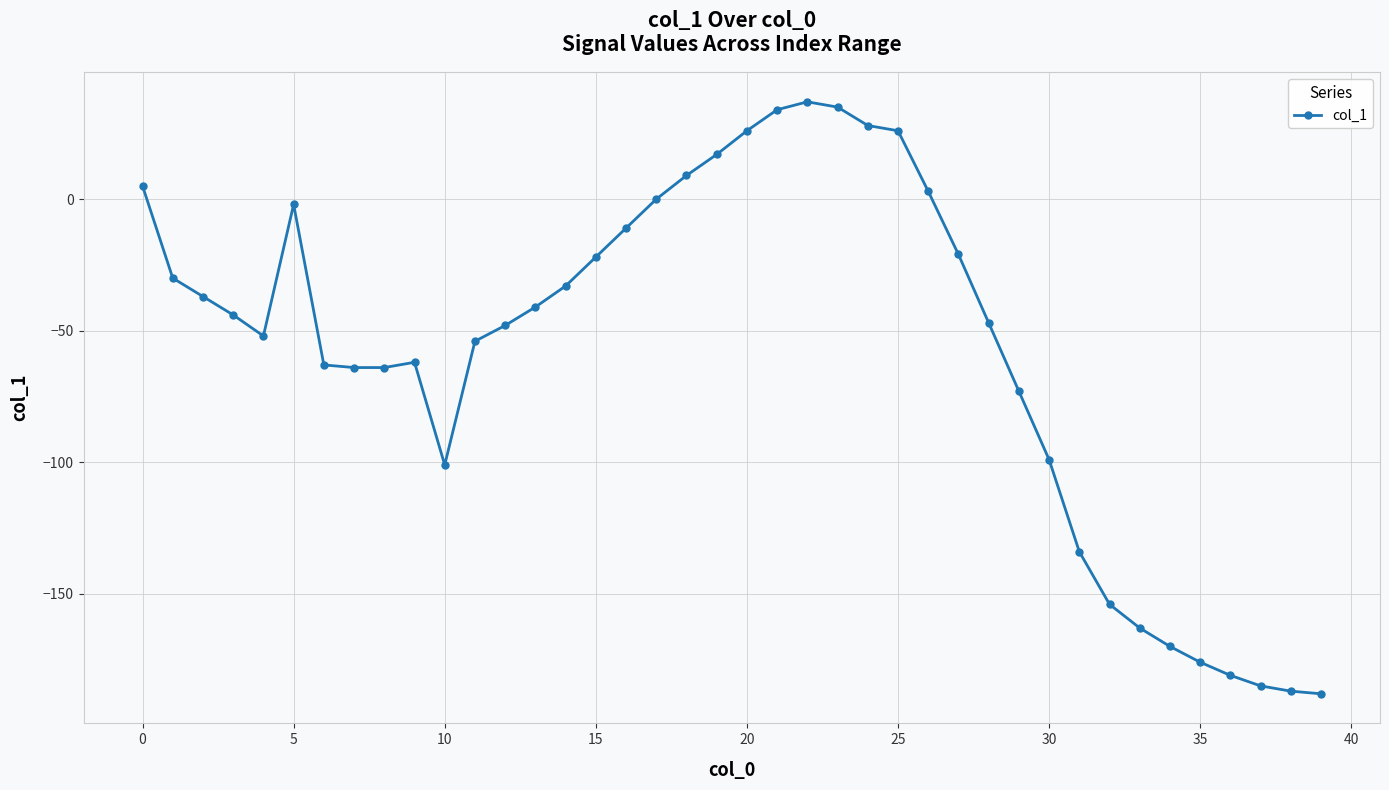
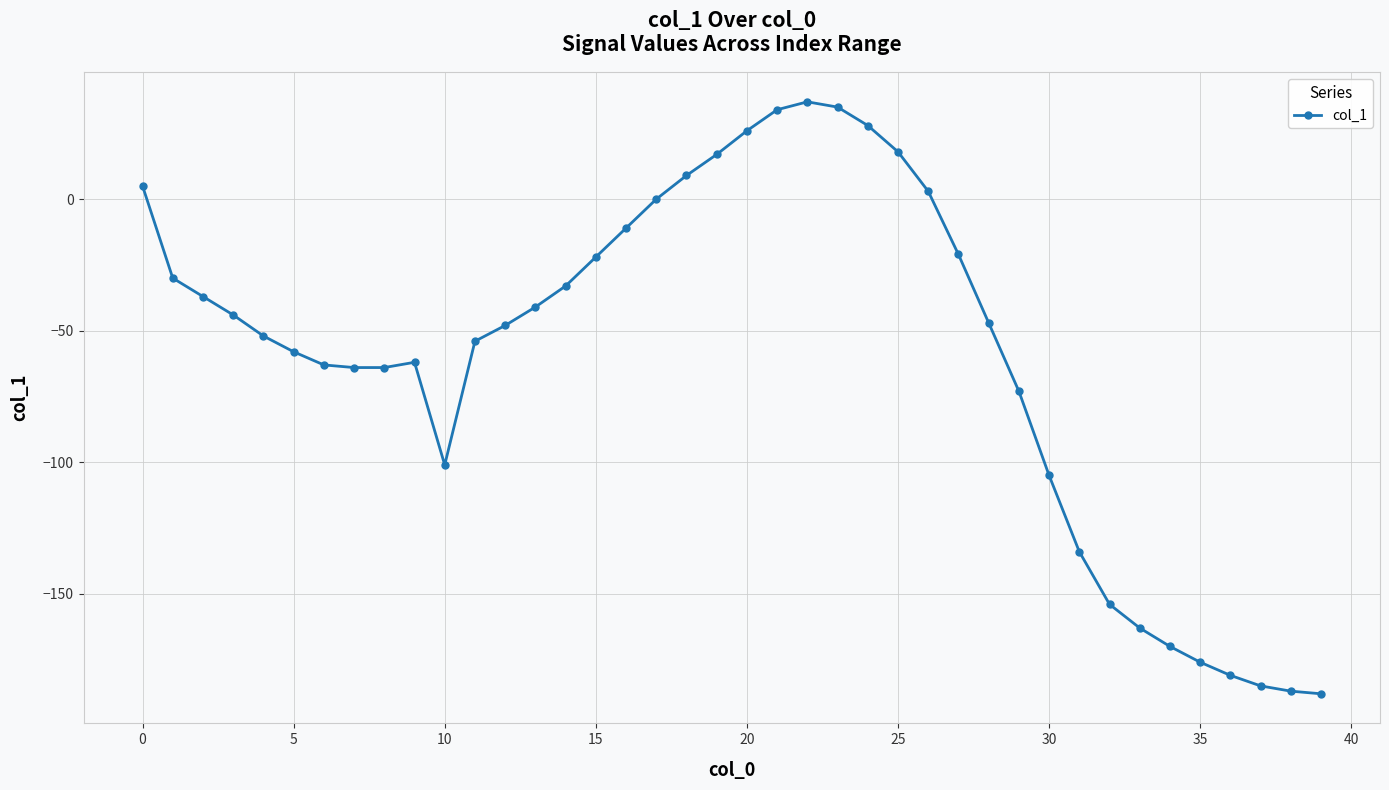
5: -2 -> -58
25: 26 -> 18
30: -99 -> -105
